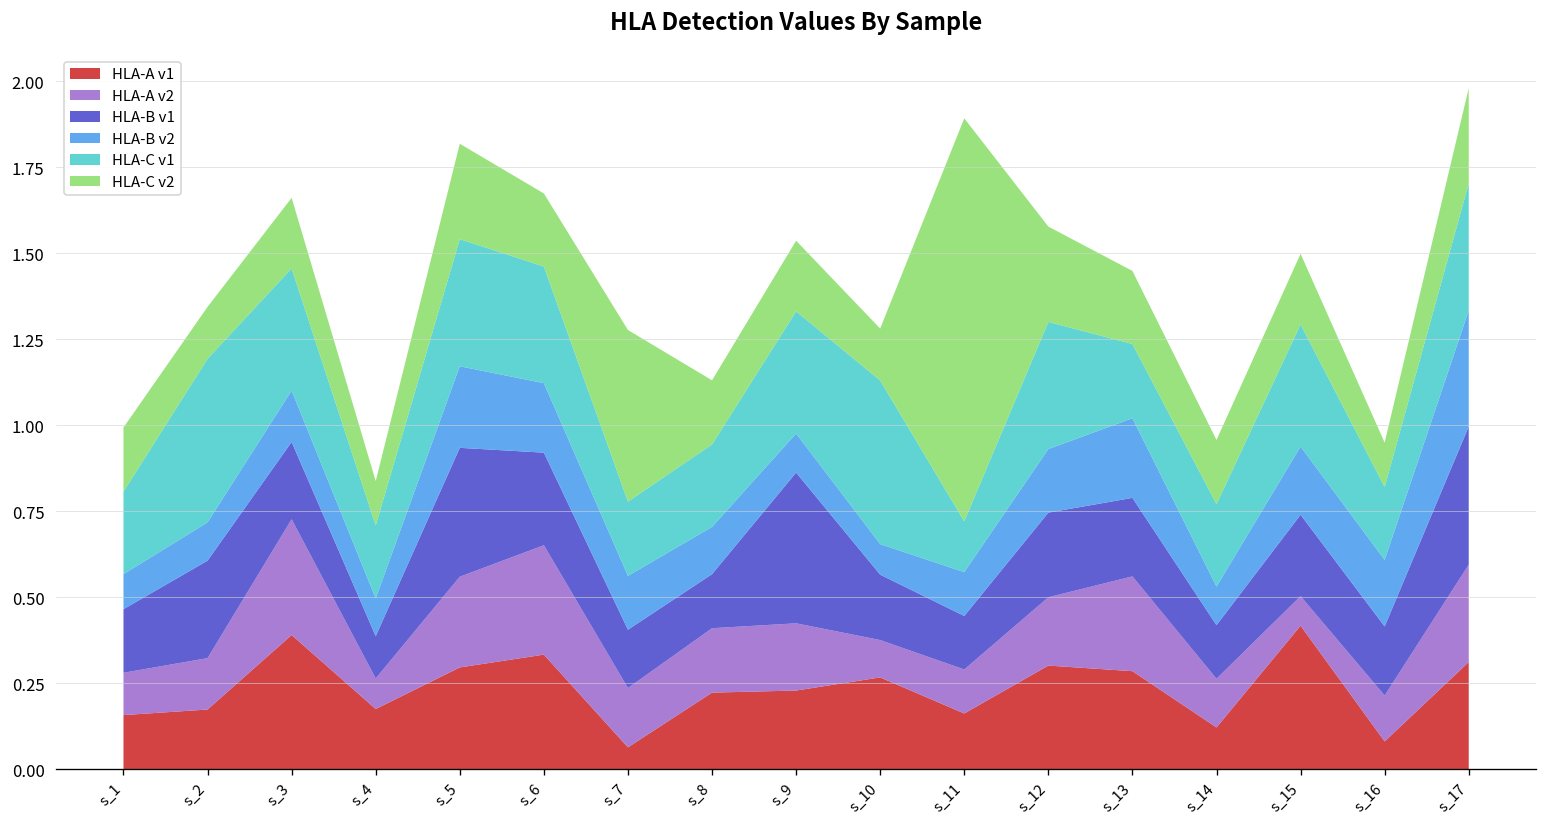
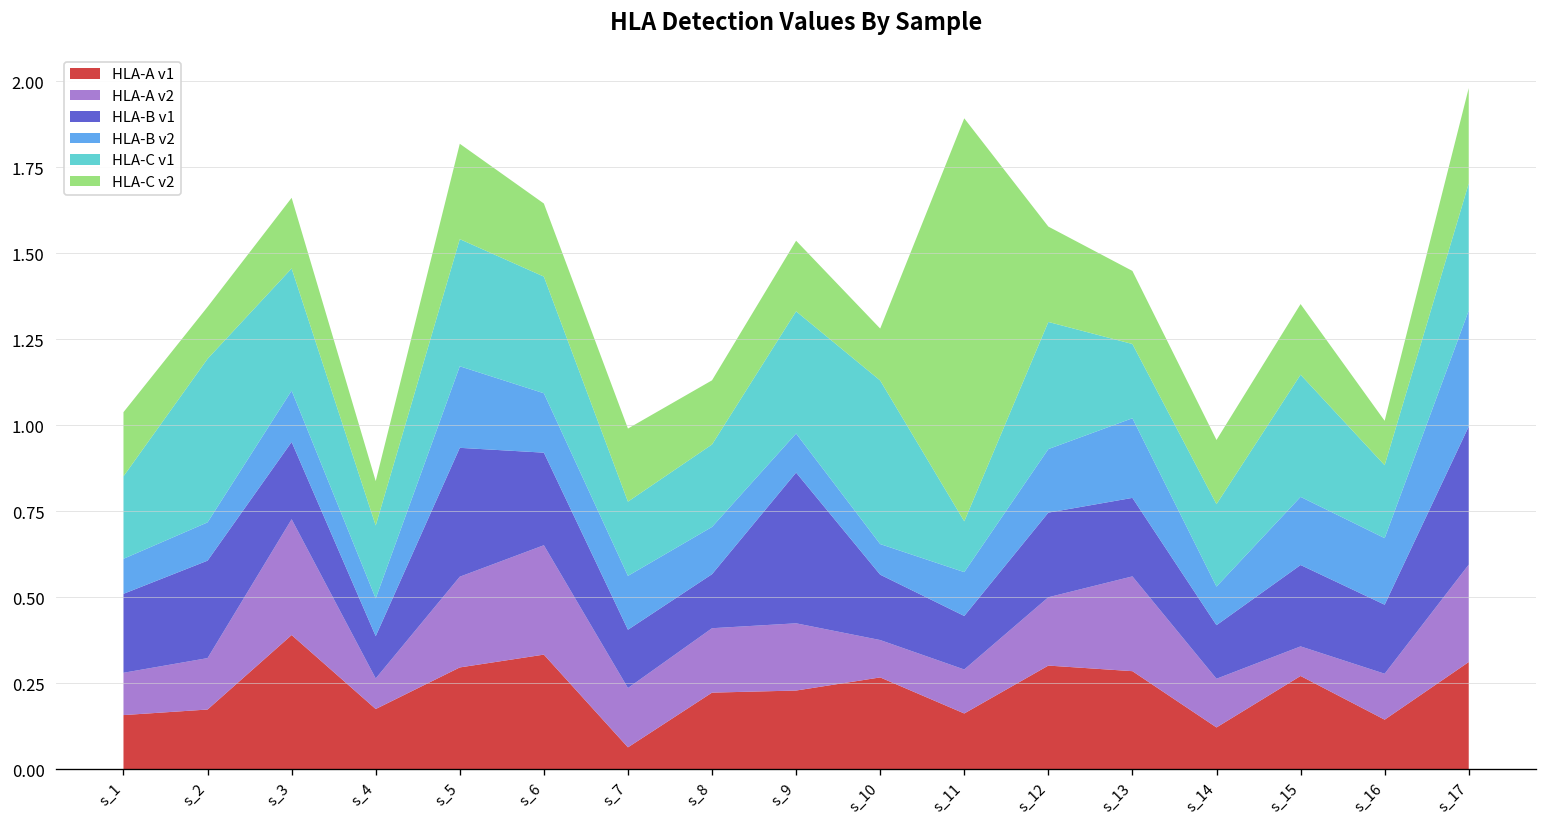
HLA-B v1, s_1: 0.18 -> 0.23
HLA-B v2, s_6: 0.20 -> 0.17
HLA-C v2, s_7: 0.50 -> 0.21
HLA-A v1, s_15: 0.42 -> 0.27
HLA-A v1, s_16: 0.08 -> 0.14
